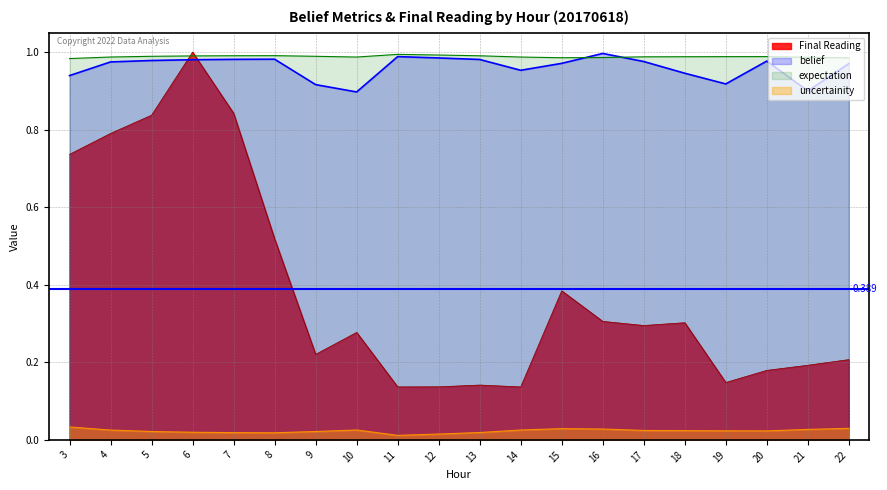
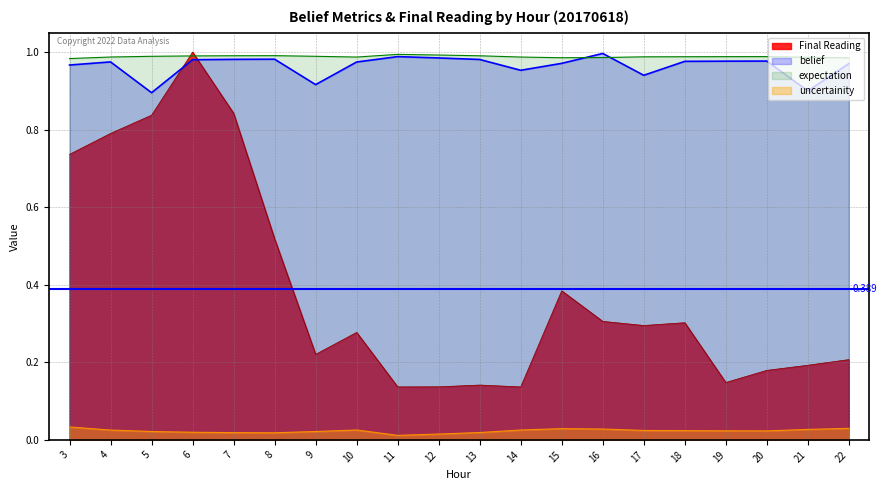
belief, 3: 0.94 -> 0.97
belief, 5: 0.98 -> 0.90
belief, 10: 0.90 -> 0.97
belief, 17: 0.98 -> 0.94
belief, 18: 0.95 -> 0.98
belief, 19: 0.92 -> 0.98
